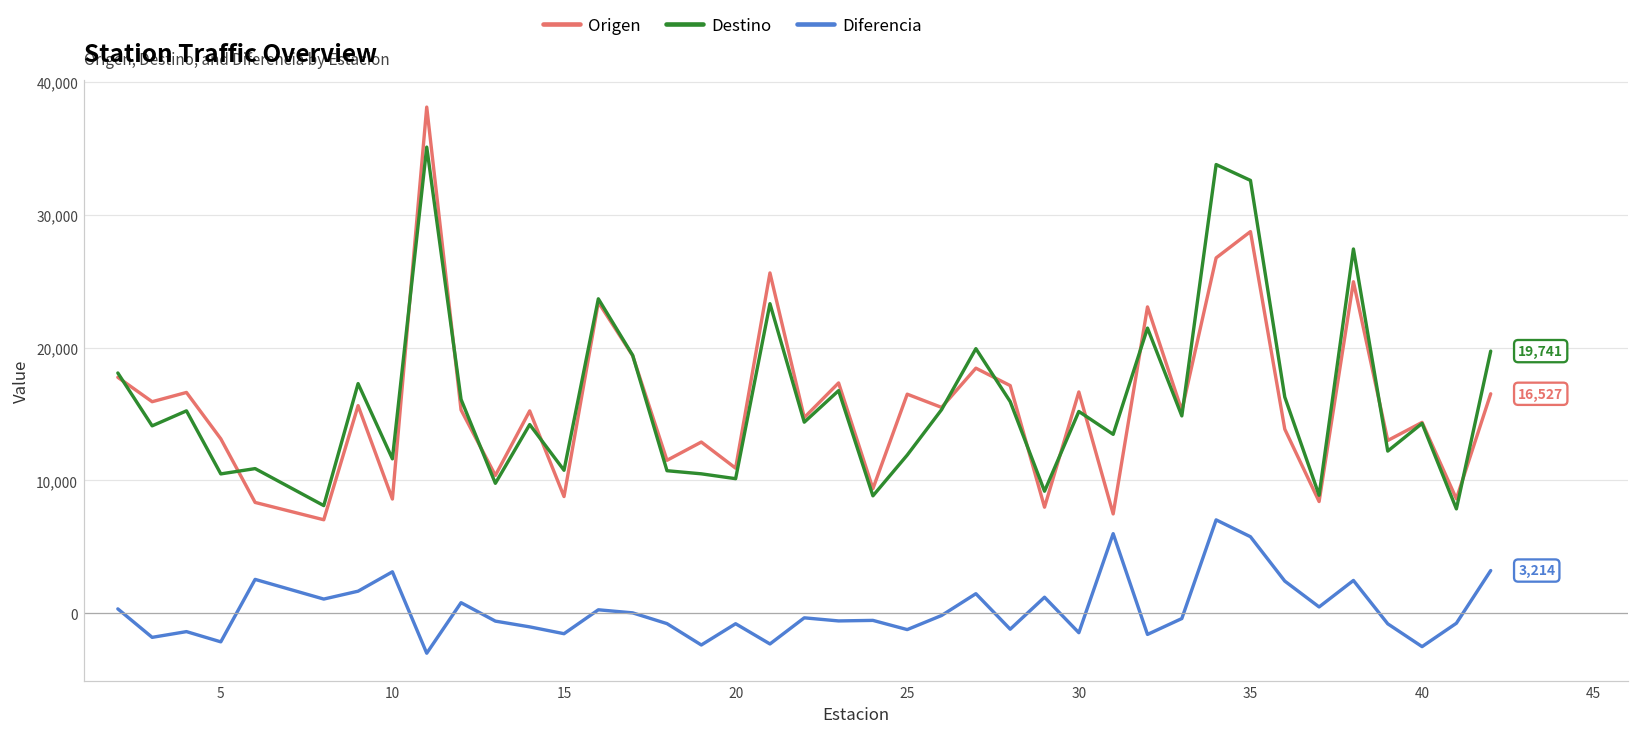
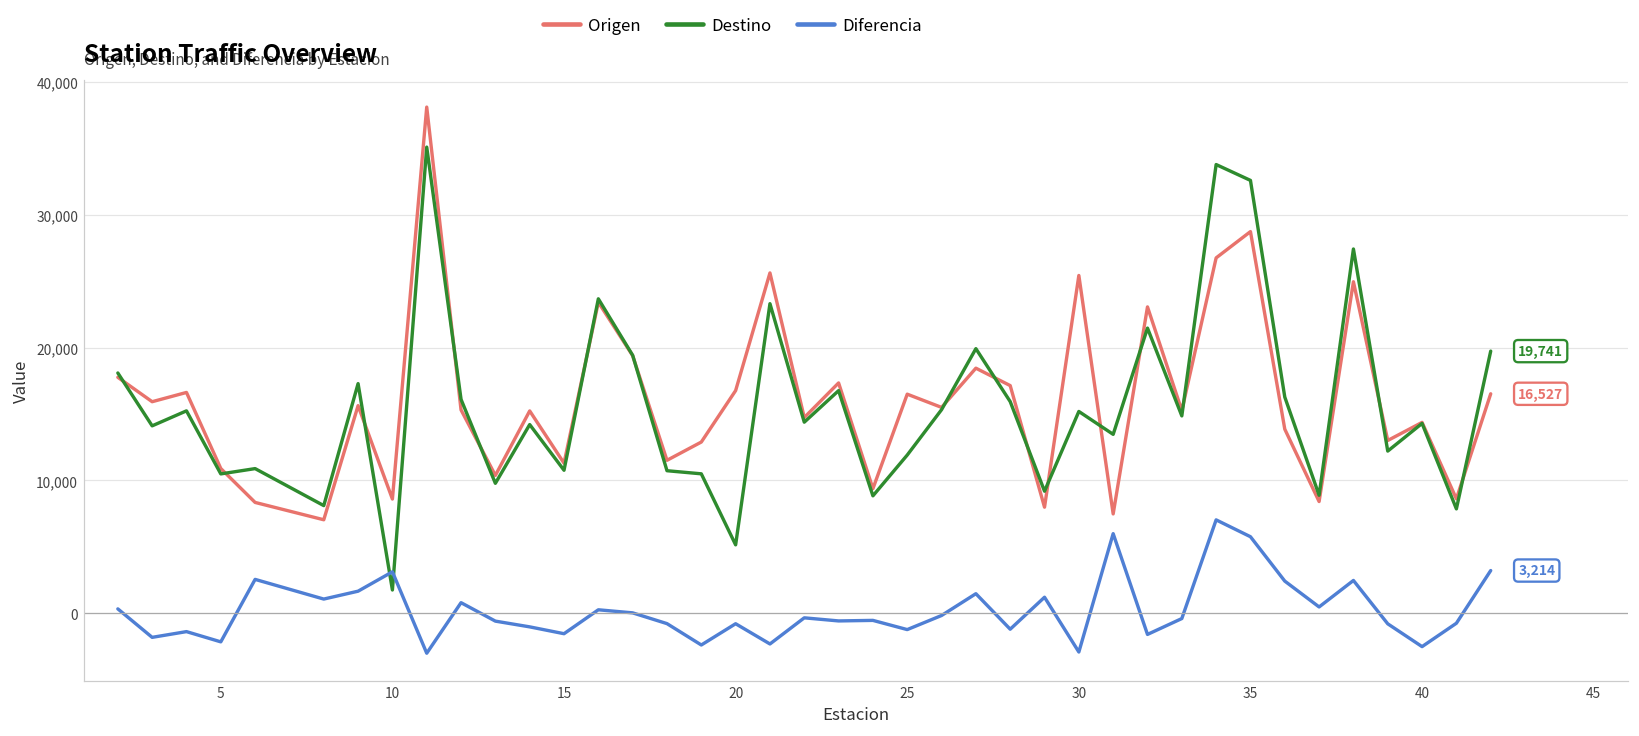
Origen, 5: 13,100 -> 10,900
Destino, 10: 11,600 -> 1,700
Origen, 15: 8,800 -> 11,300
Origen, 20: 10,900 -> 16,800
Destino, 20: 10,100 -> 5,200
Origen, 30: 16,700 -> 25,400
Diferencia, 30: -1,500 -> -2,900
